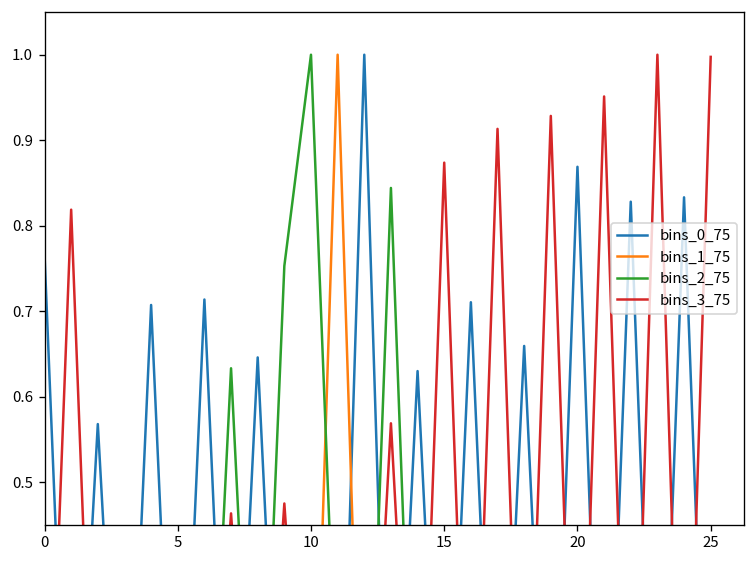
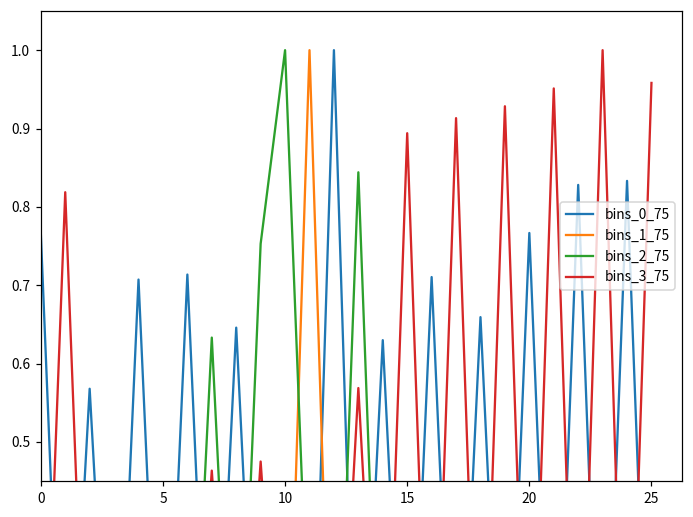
bins_3_75, 15: 0.87 -> 0.89
bins_0_75, 20: 0.87 -> 0.77
bins_3_75, 25: 1.00 -> 0.96
